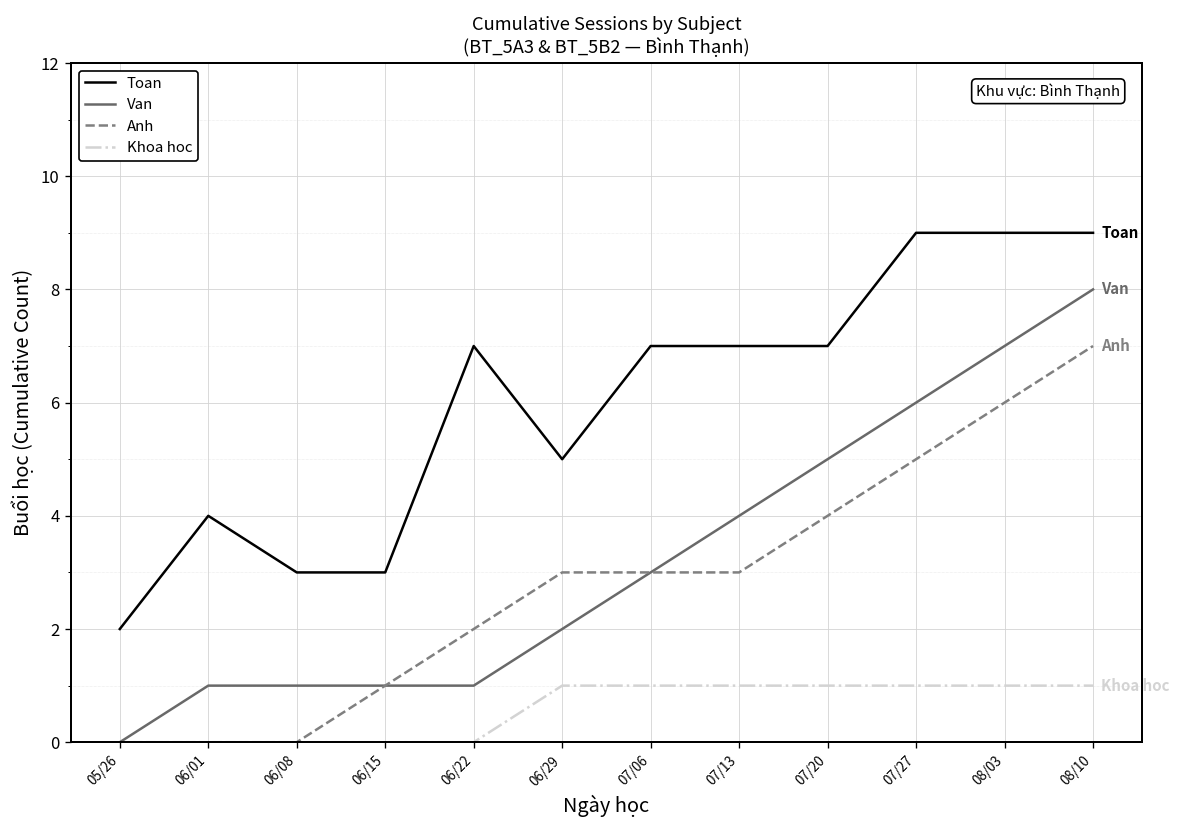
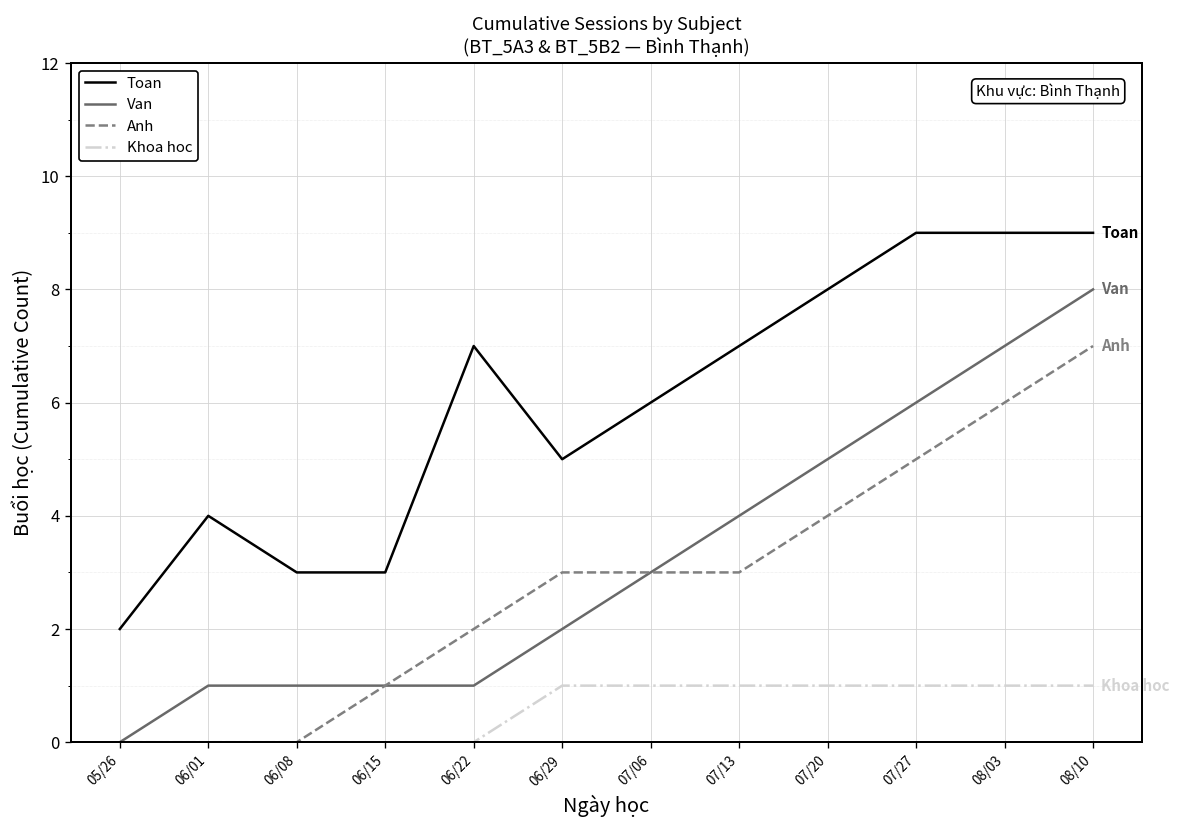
Toan, 07/06: 7 -> 6
Toan, 07/20: 7 -> 8
